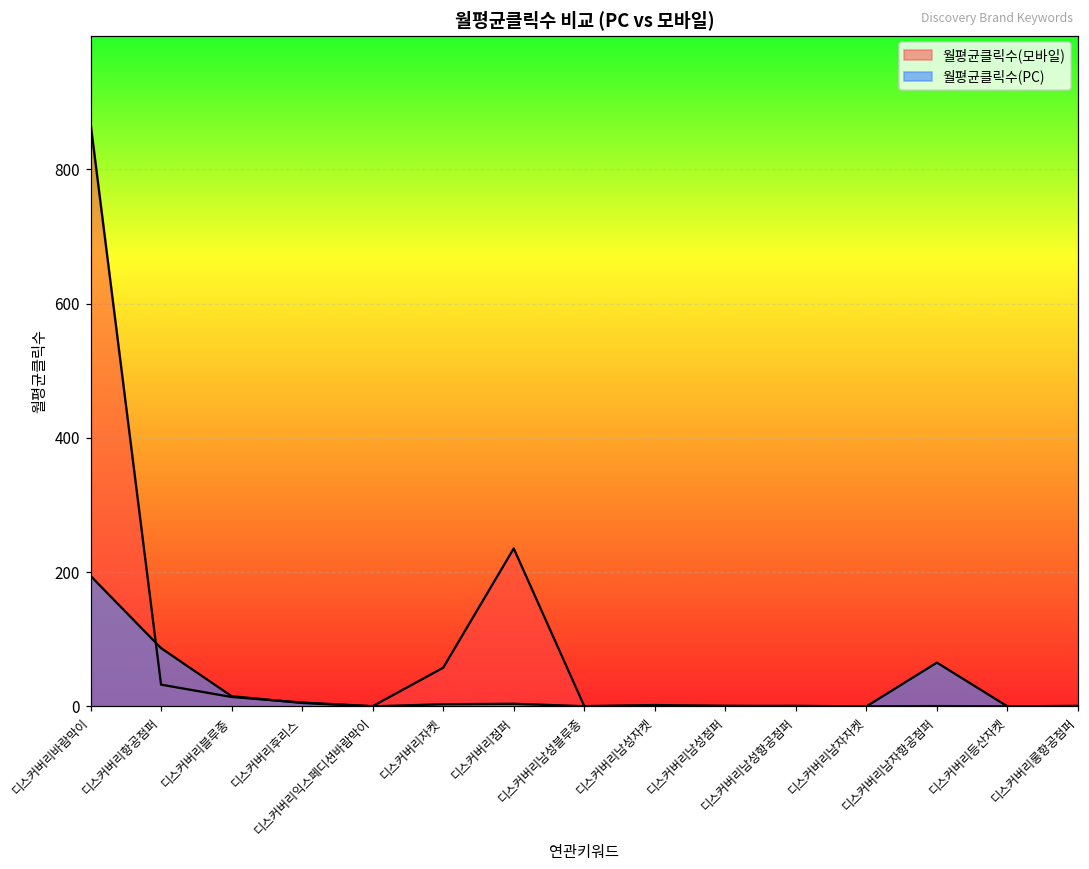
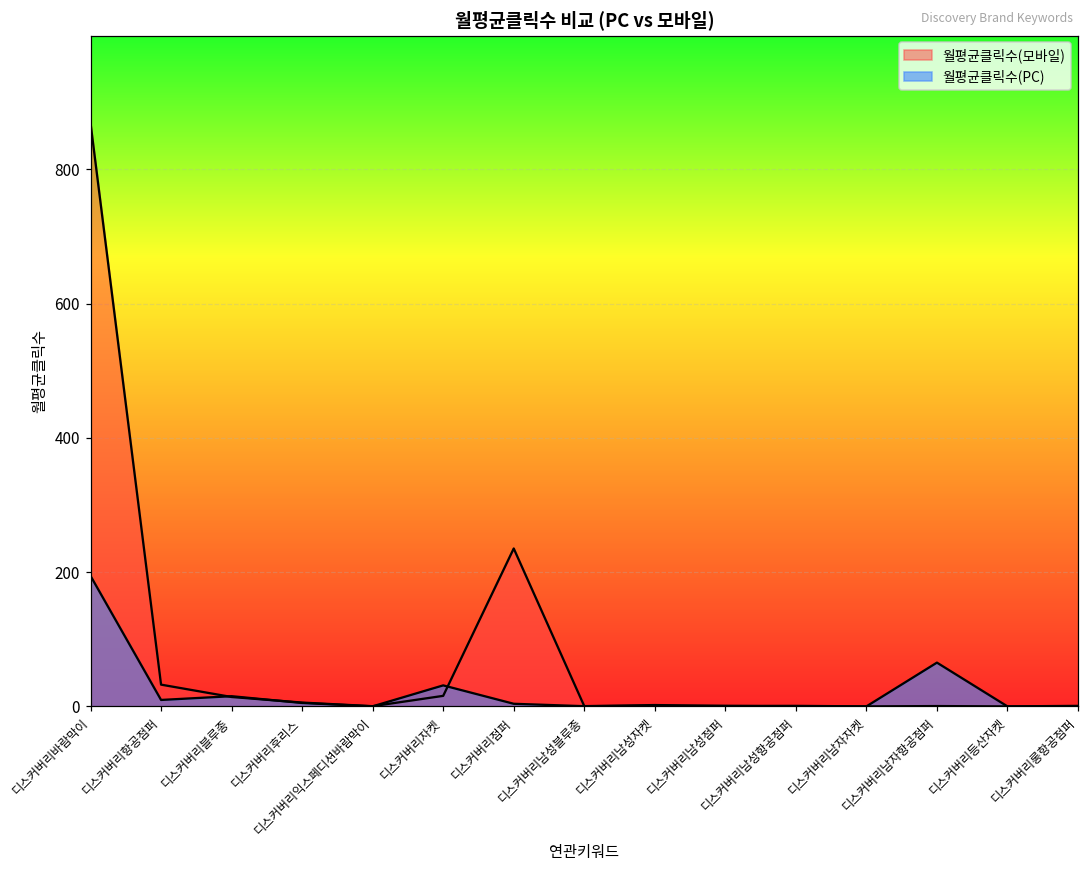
월평균클릭수(PC), 디스커버리항공점퍼: 90 -> 10
월평균클릭수(모바일), 디스커버리자켓: 60 -> 20
월평균클릭수(PC), 디스커버리자켓: 0 -> 30
